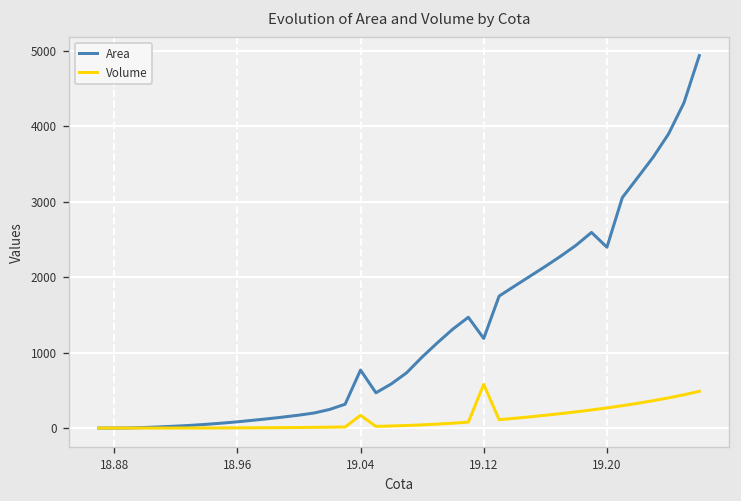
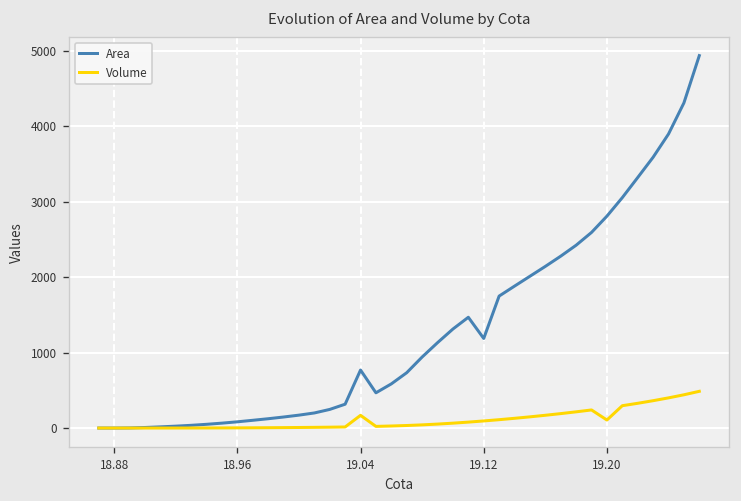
Volume, 19.12: 600 -> 100
Area, 19.20: 2400 -> 2800
Volume, 19.20: 300 -> 100
